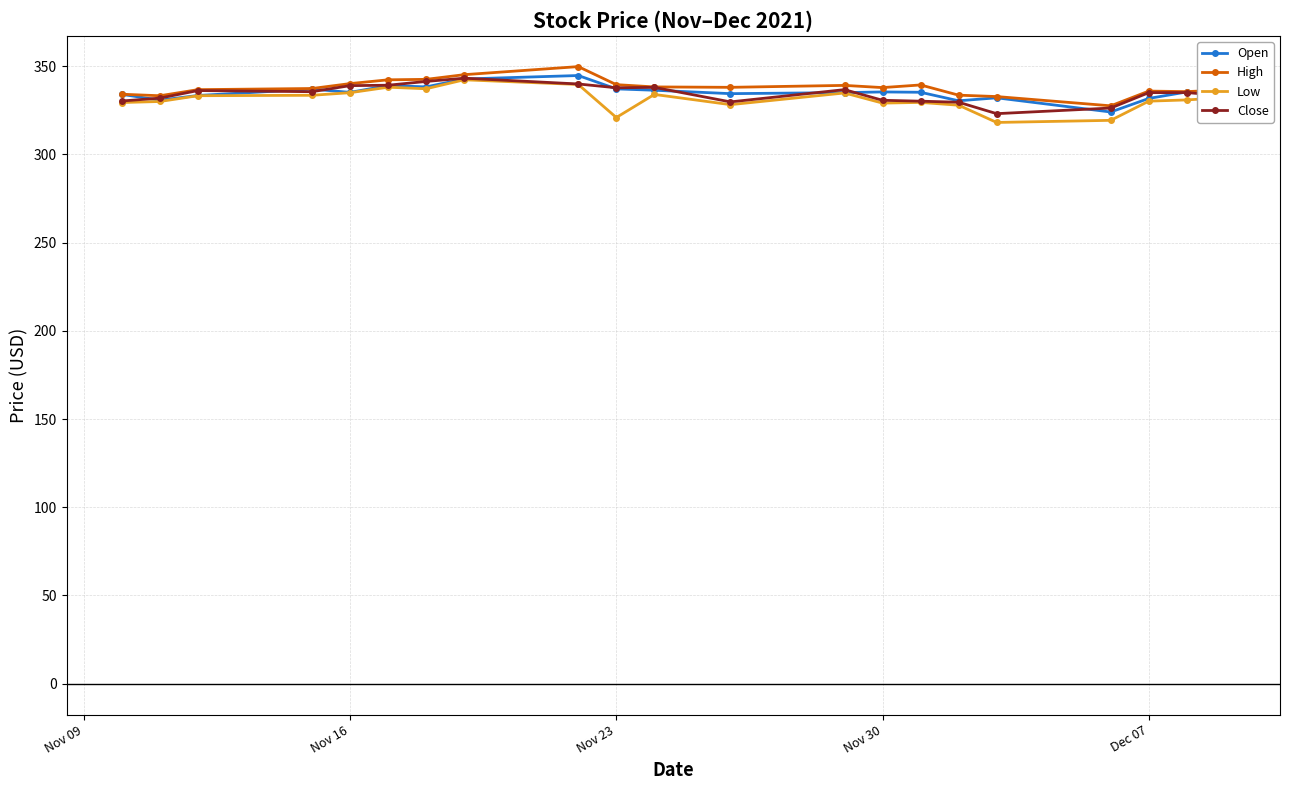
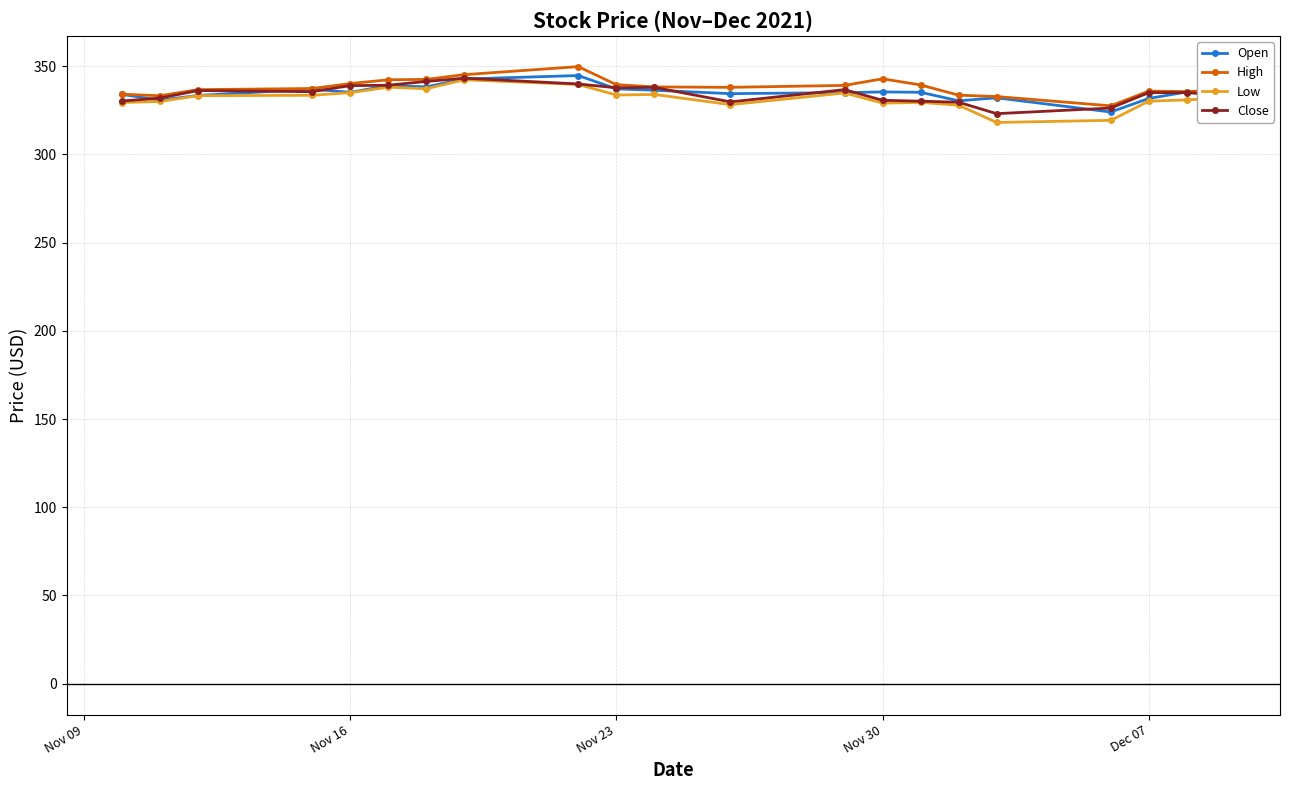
Low, Nov 23: 321 -> 334
High, Nov 30: 338 -> 343
